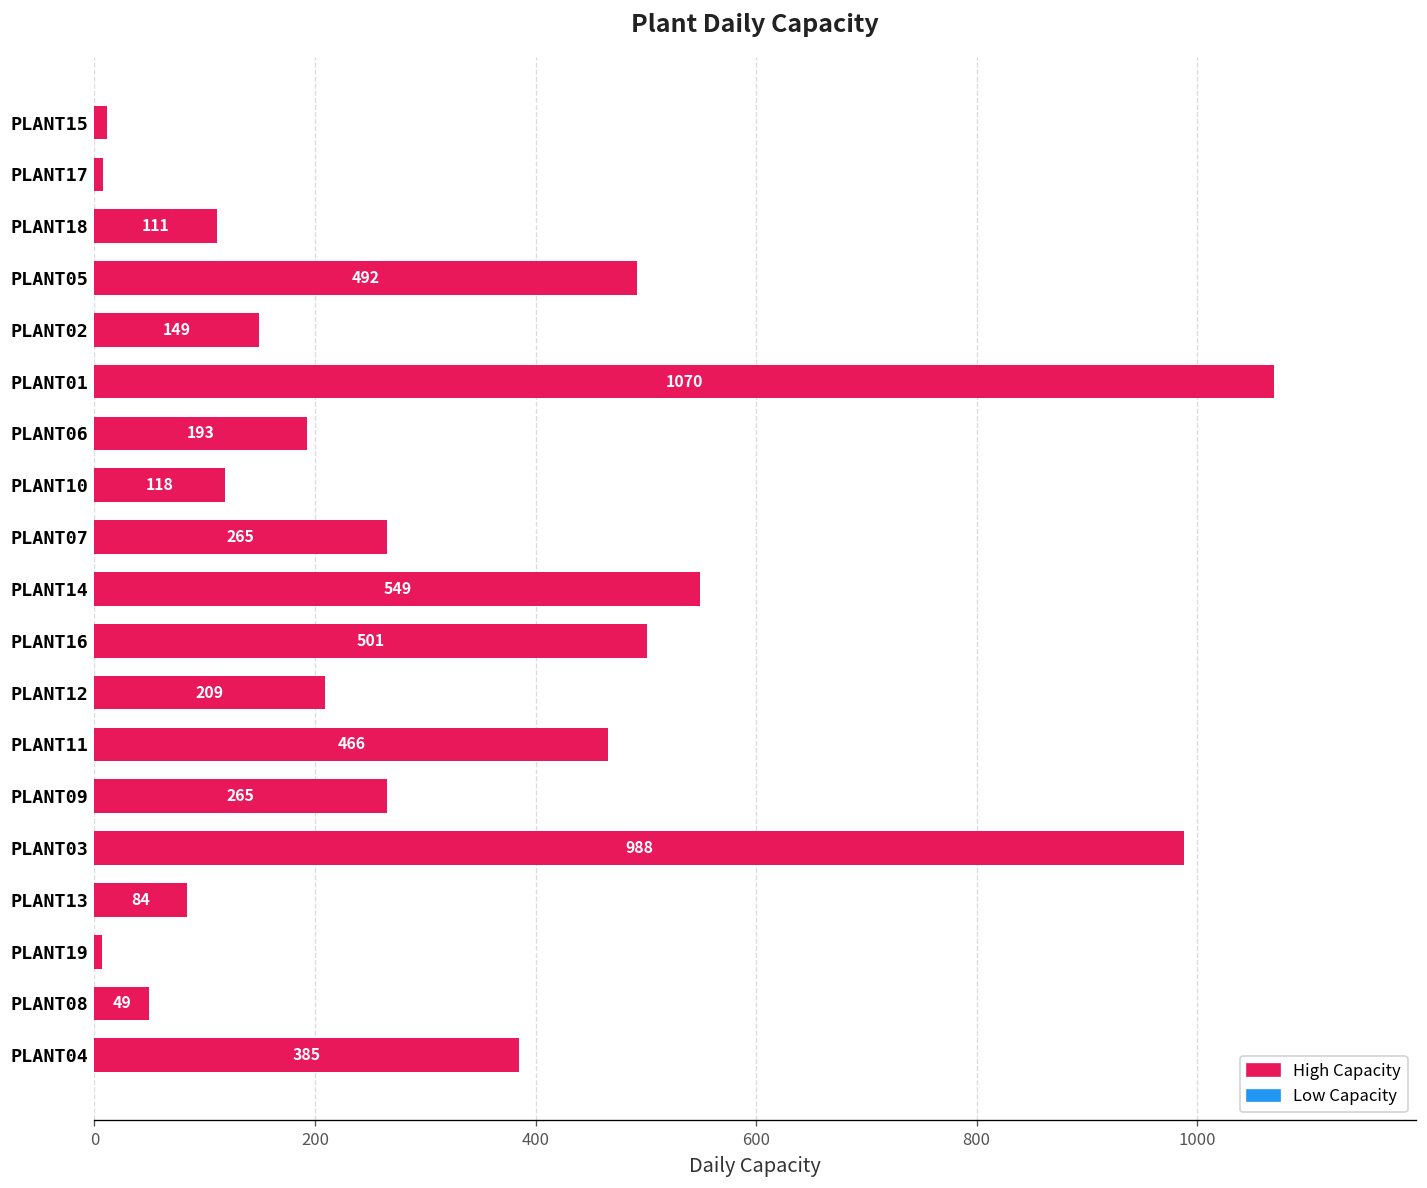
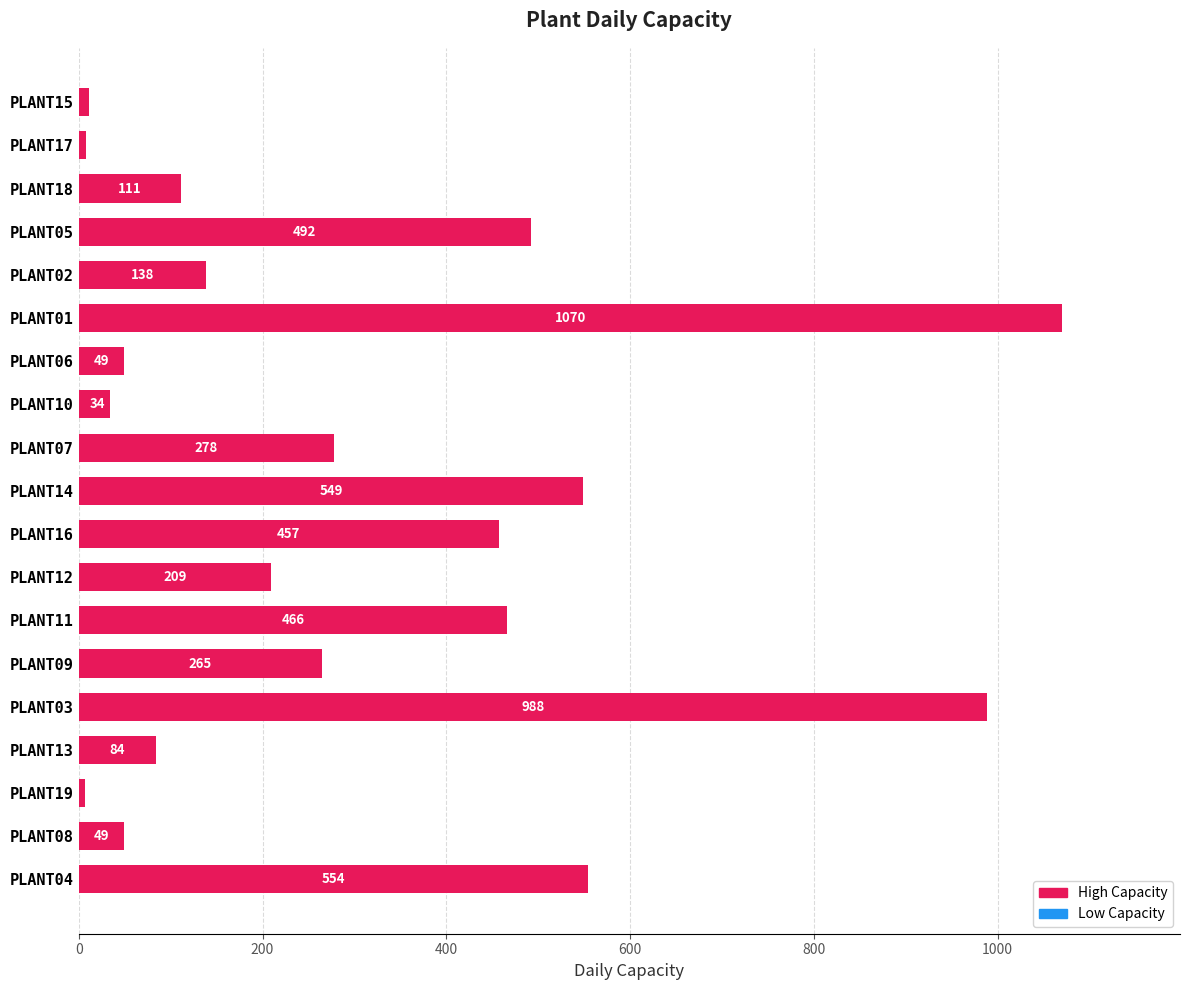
PLANT02: 149 -> 138
PLANT06: 193 -> 49
PLANT10: 118 -> 34
PLANT07: 265 -> 278
PLANT16: 501 -> 457
PLANT04: 385 -> 554
